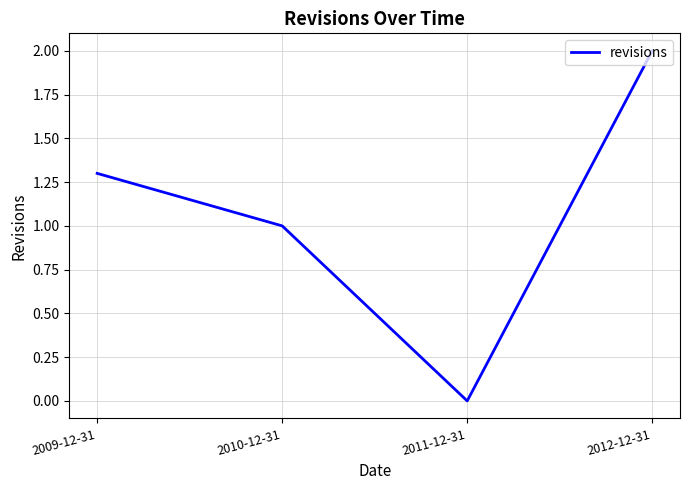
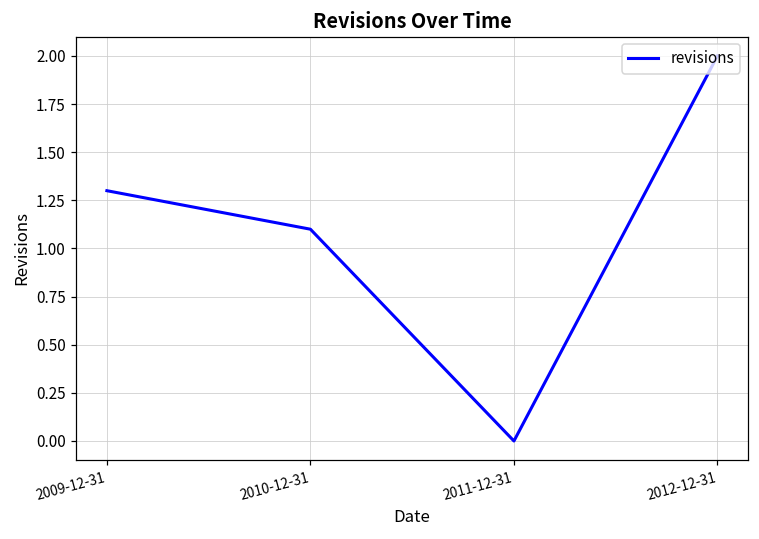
2010-12-31: 1.0 -> 1.1
